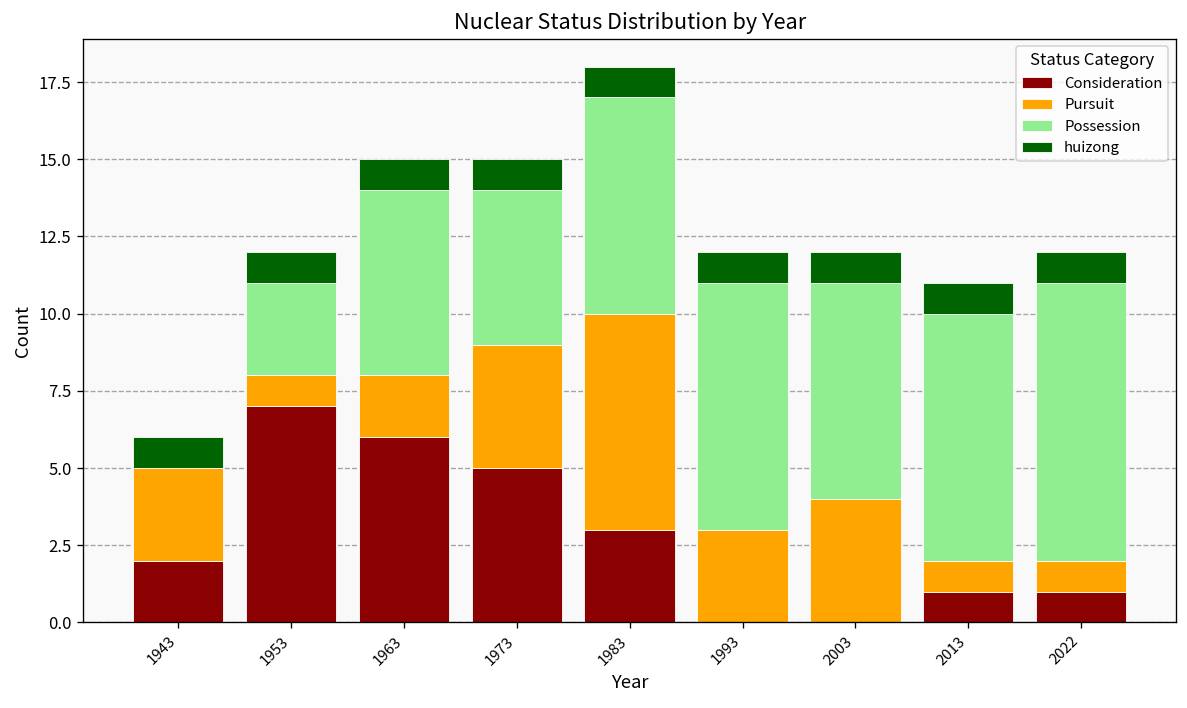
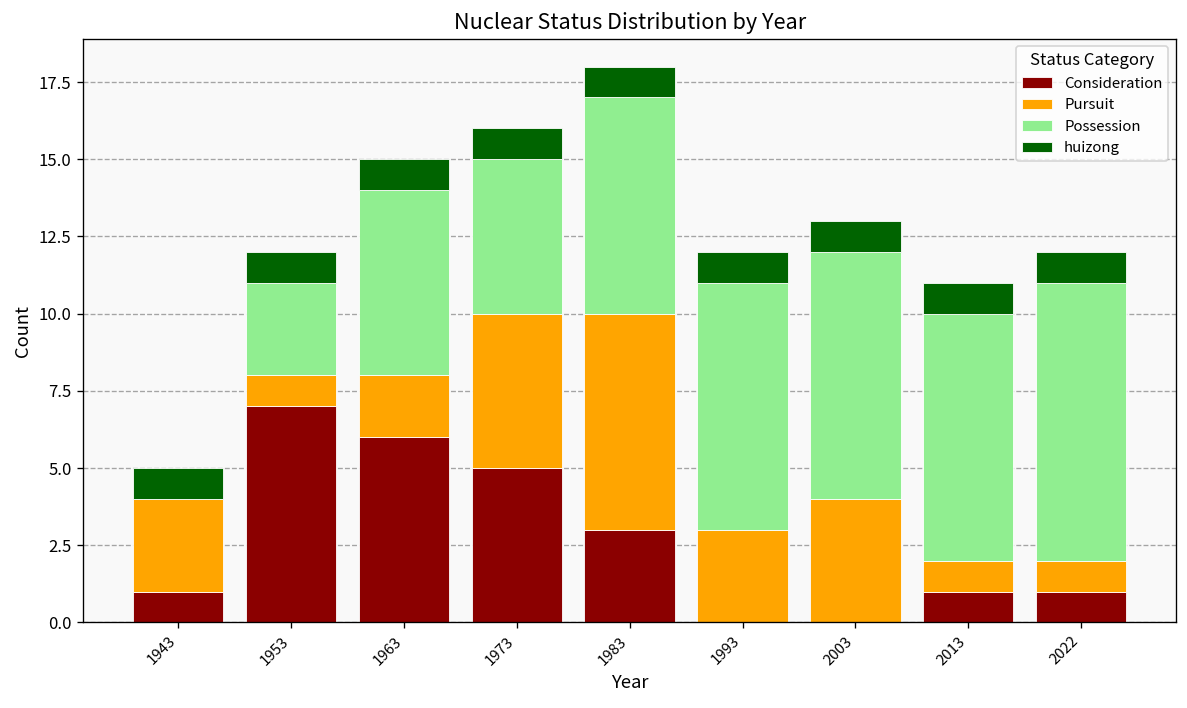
Consideration, 1943: 2 -> 1
Pursuit, 1973: 4 -> 5
Possession, 2003: 7 -> 8
